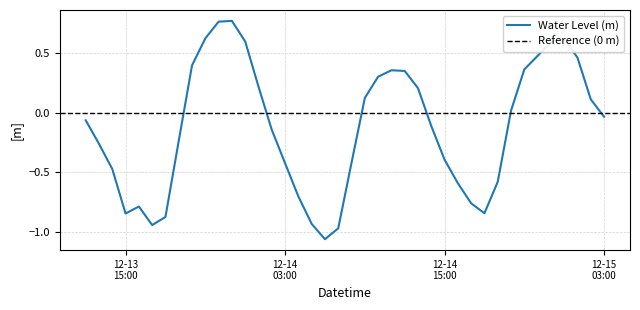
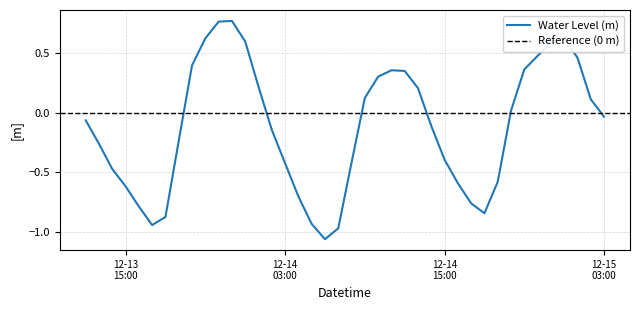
12-13 15:00: -0.85 -> -0.62
